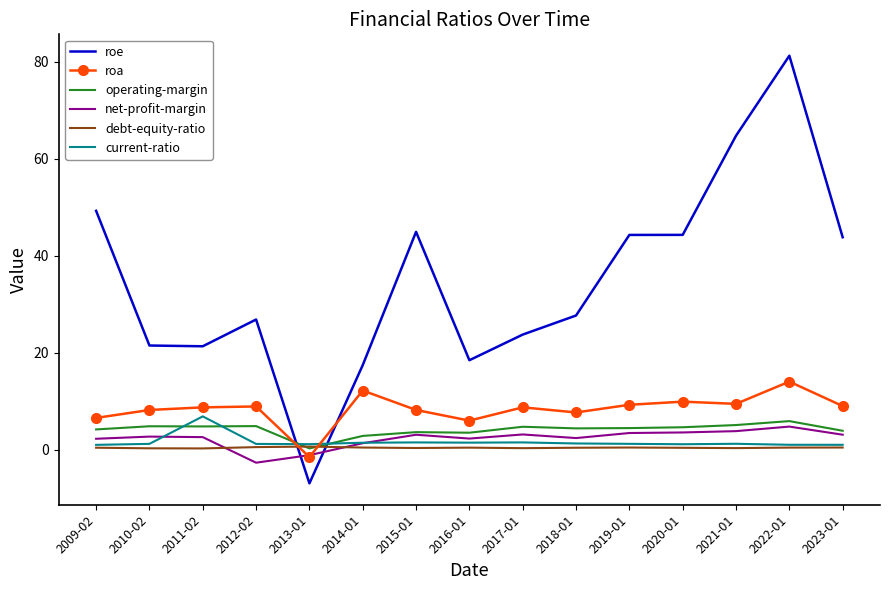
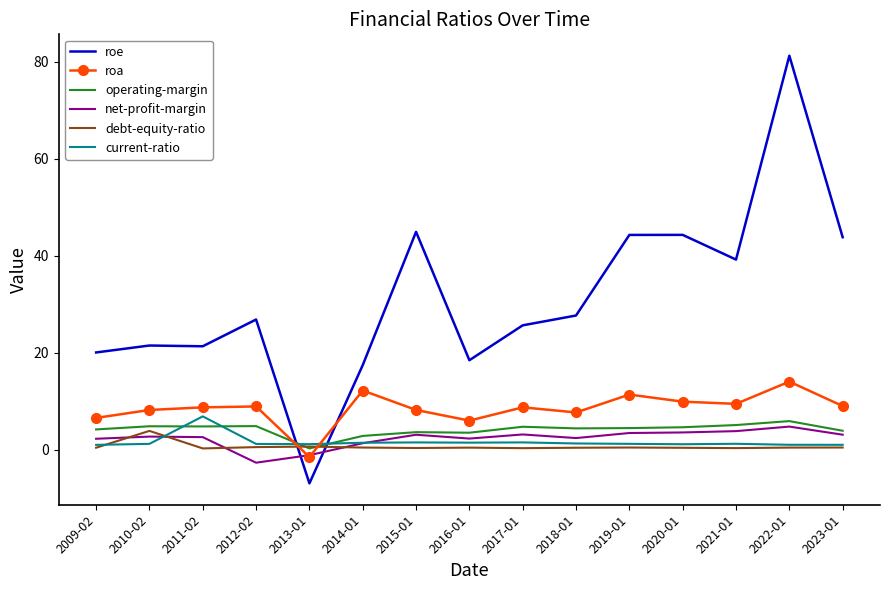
roe, 2009-02: 49 -> 20
debt-equity-ratio, 2010-02: 0 -> 4
roe, 2017-01: 24 -> 26
roa, 2019-01: 9 -> 11
roe, 2021-01: 65 -> 39
